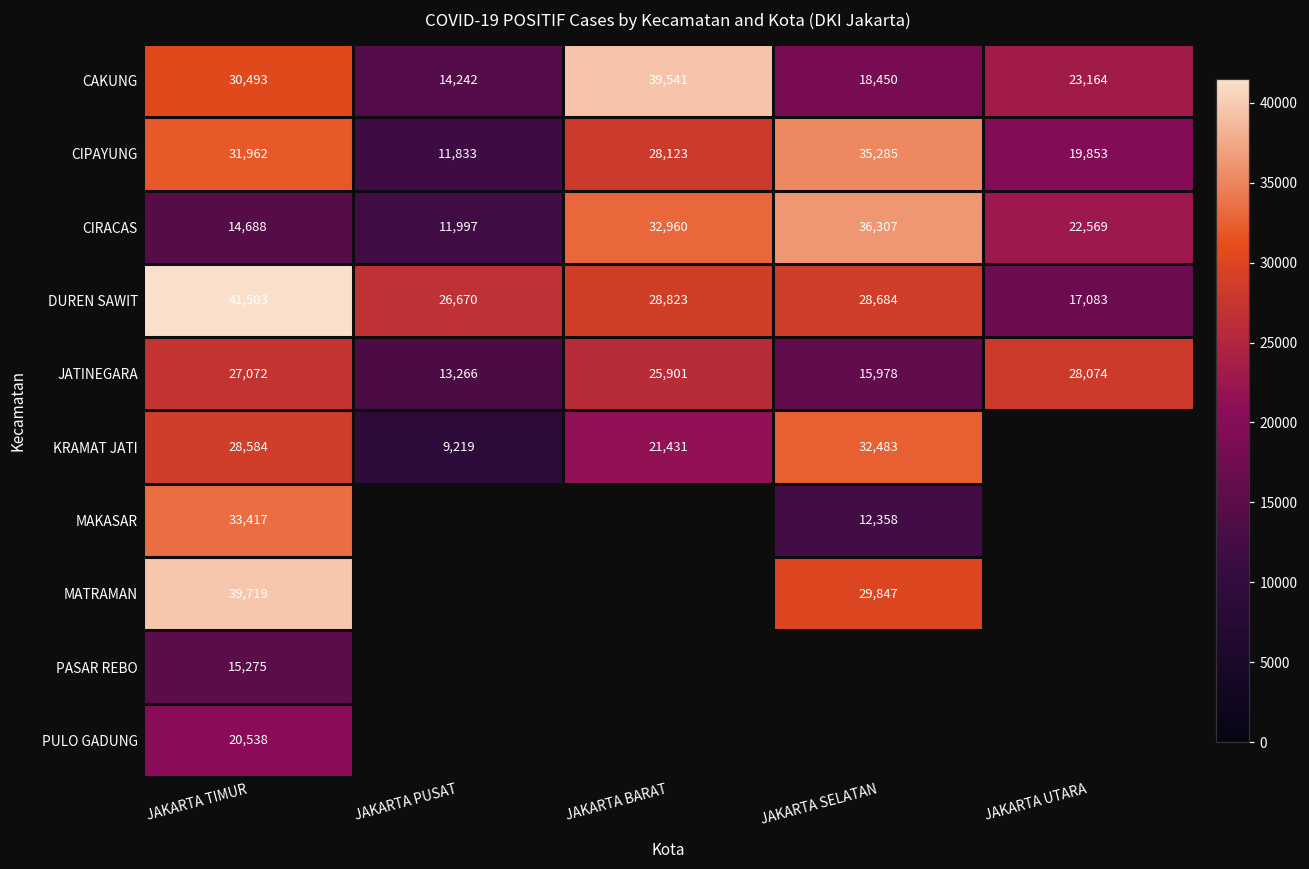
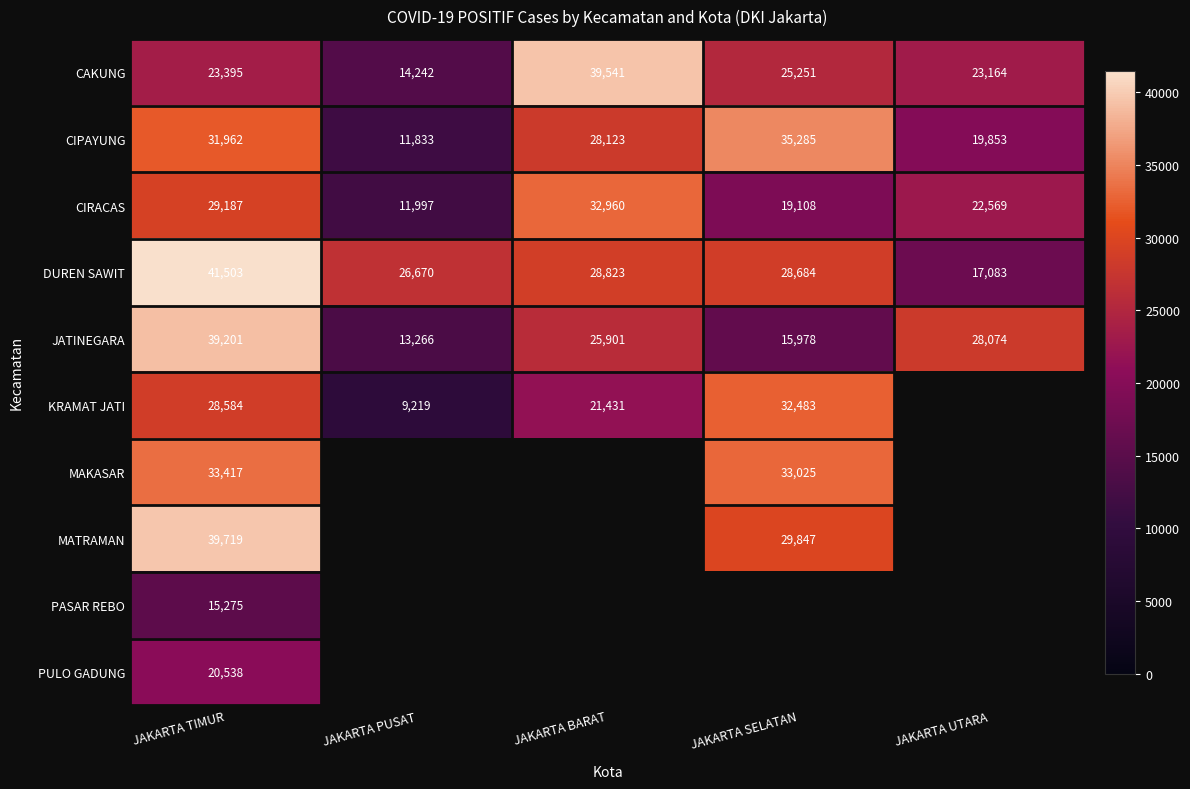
CAKUNG, JAKARTA TIMUR: 30,493 -> 23,395
CAKUNG, JAKARTA SELATAN: 18,450 -> 25,251
CIRACAS, JAKARTA TIMUR: 14,688 -> 29,187
CIRACAS, JAKARTA SELATAN: 36,307 -> 19,108
JATINEGARA, JAKARTA TIMUR: 27,072 -> 39,201
MAKASAR, JAKARTA SELATAN: 12,358 -> 33,025
